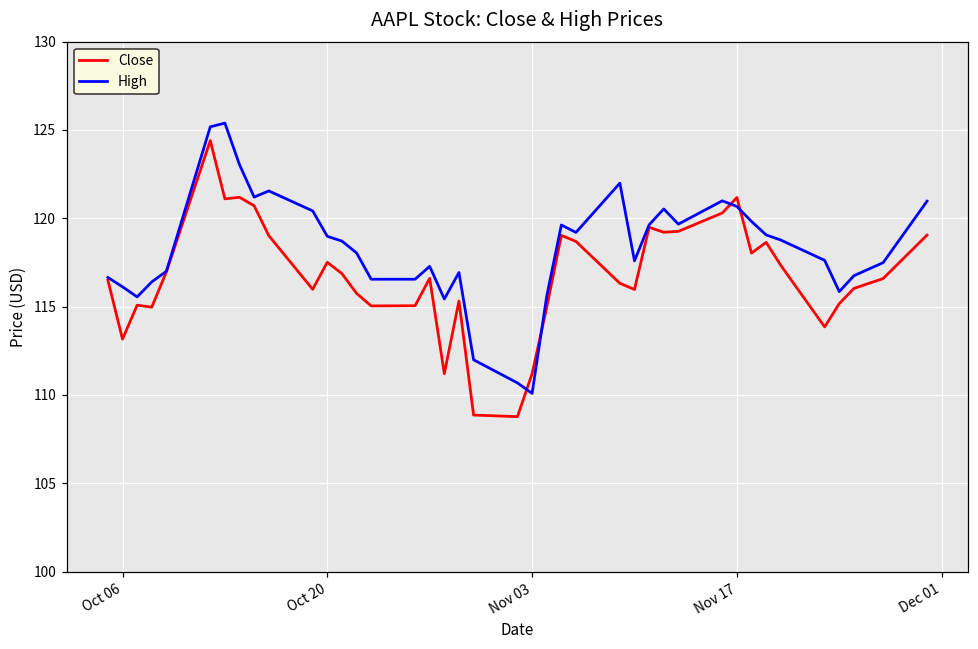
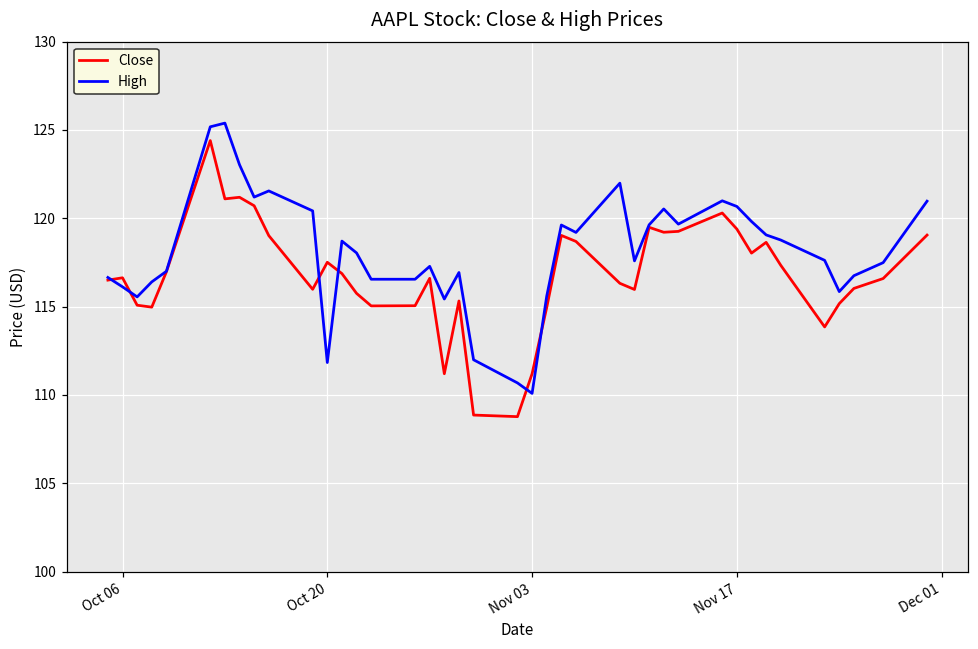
Close, Oct 06: 113.2 -> 116.6
High, Oct 20: 119.0 -> 111.8
Close, Nov 17: 121.2 -> 119.4
